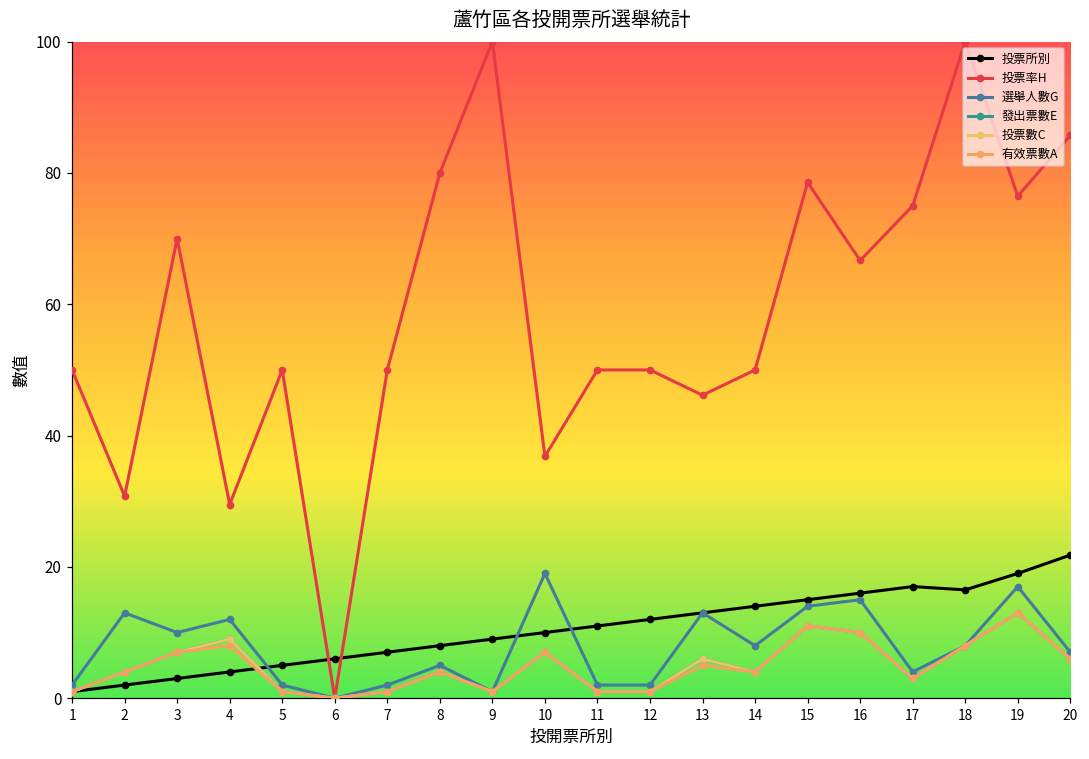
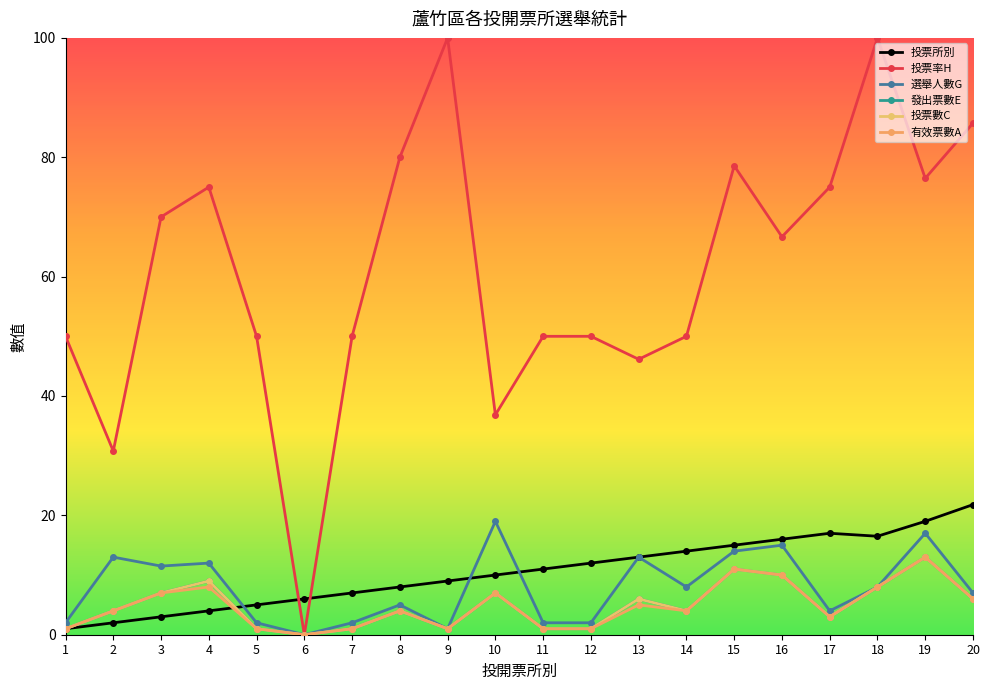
選舉人數G, 3: 10 -> 12
投票率H, 4: 30 -> 75
